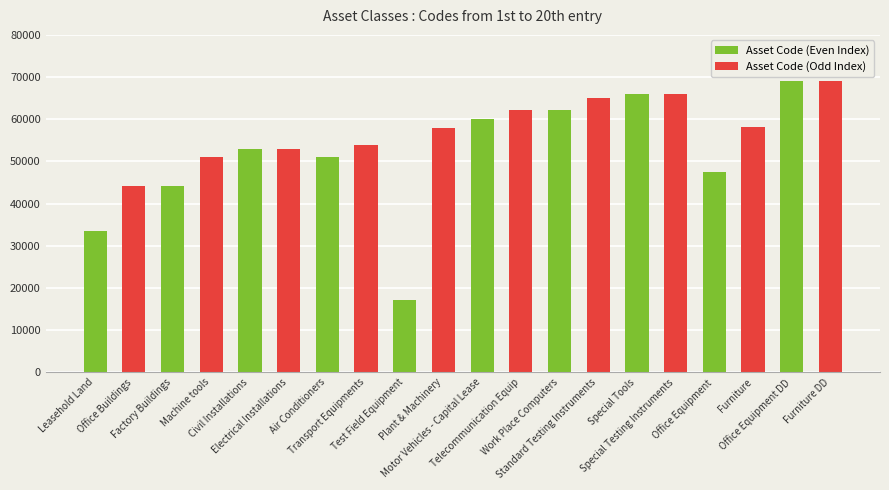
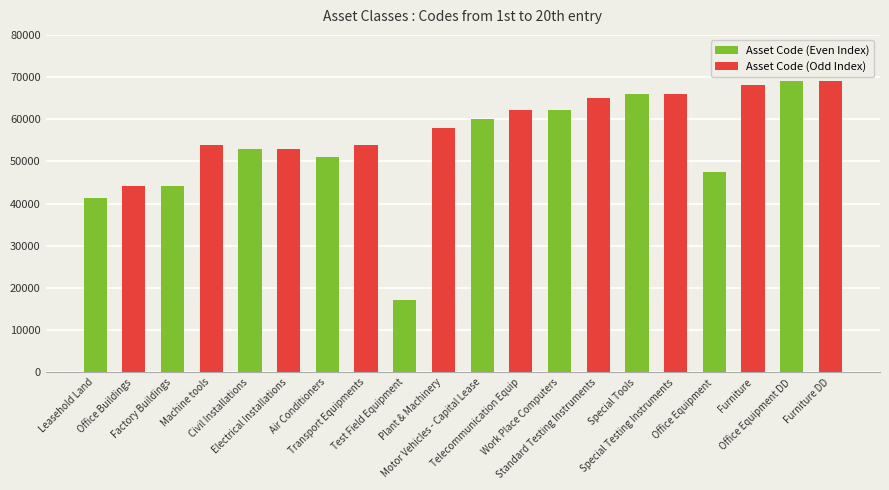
Leasehold Land: 34000 -> 41000
Machine tools: 51000 -> 54000
Furniture: 58000 -> 68000
